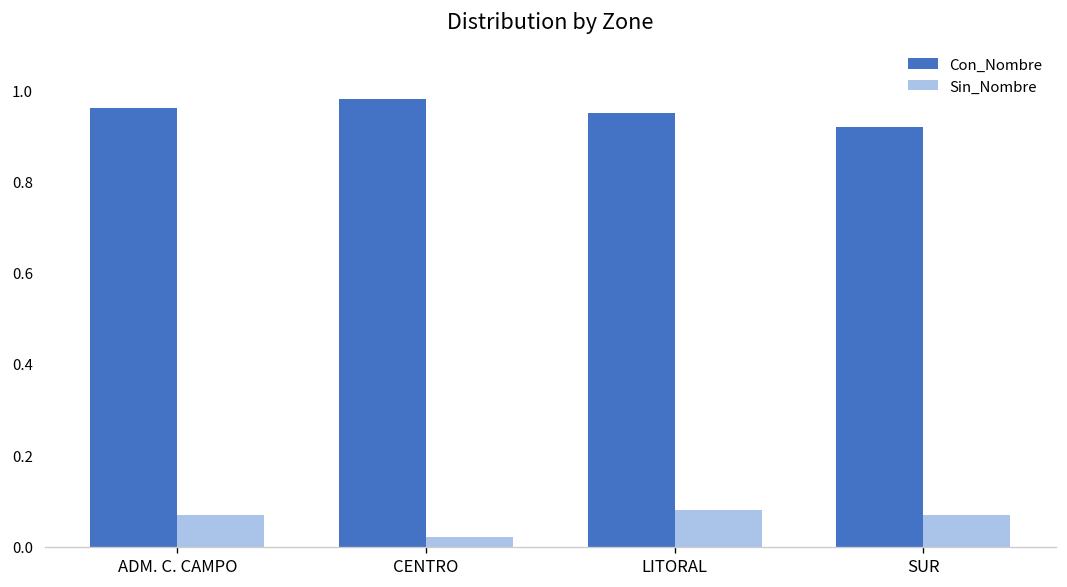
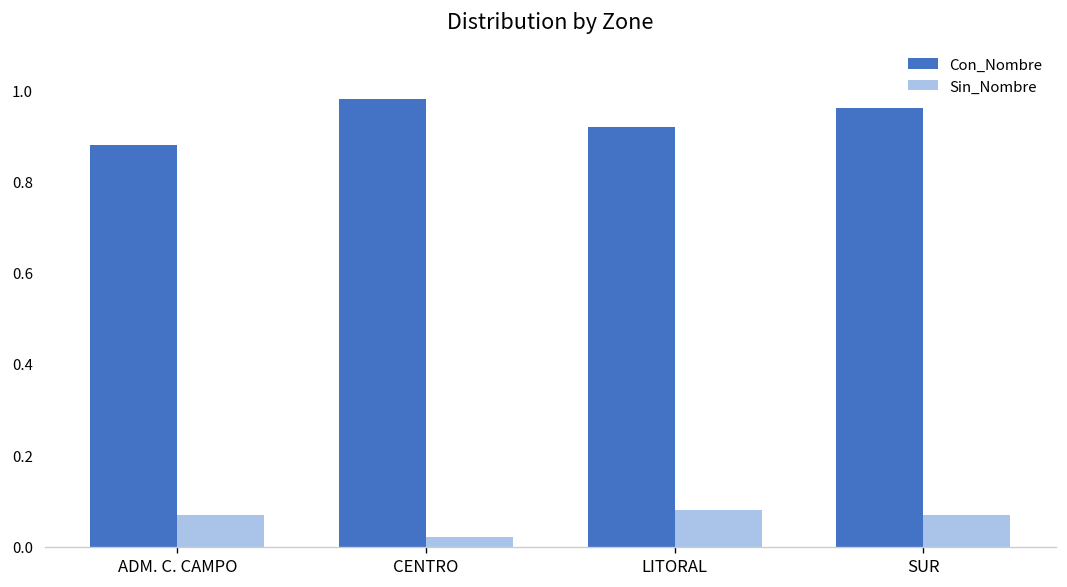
Con_Nombre, ADM. C. CAMPO: 0.96 -> 0.88
Con_Nombre, LITORAL: 0.95 -> 0.92
Con_Nombre, SUR: 0.92 -> 0.96
